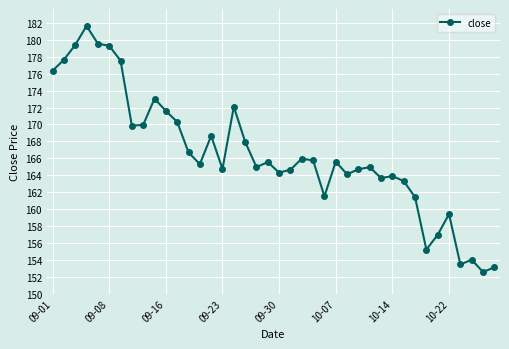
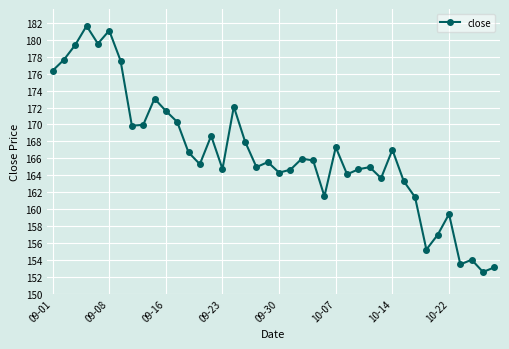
09-08: 179 -> 181
10-07: 166 -> 167
10-14: 164 -> 167
